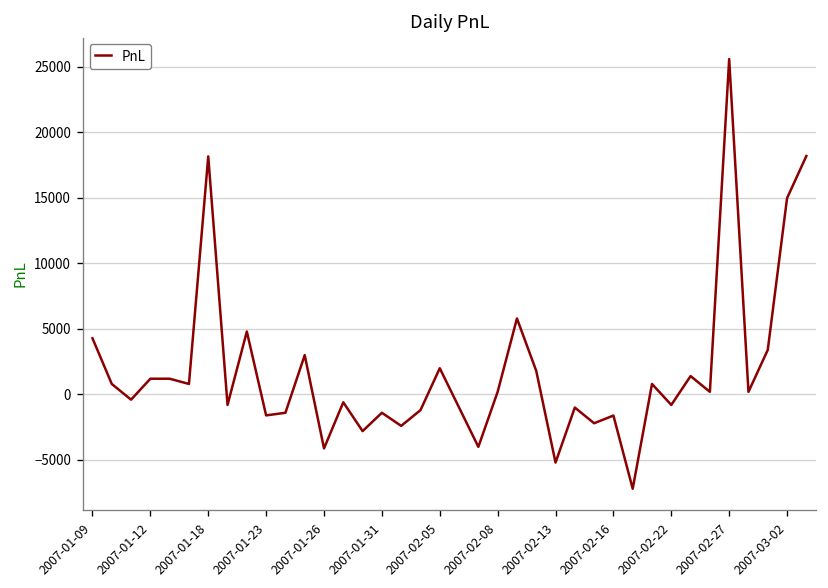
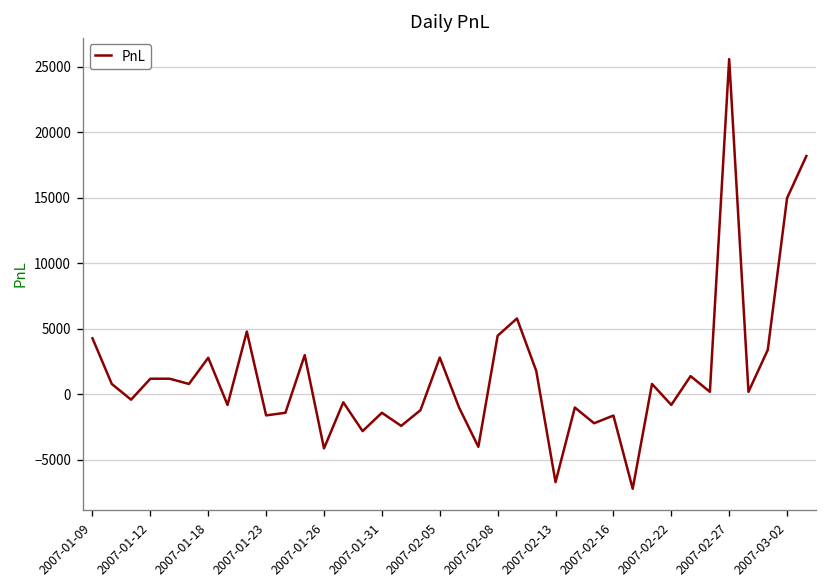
2007-01-18: 18200 -> 2800
2007-02-05: 2000 -> 2800
2007-02-08: 200 -> 4500
2007-02-13: -5200 -> -6700
